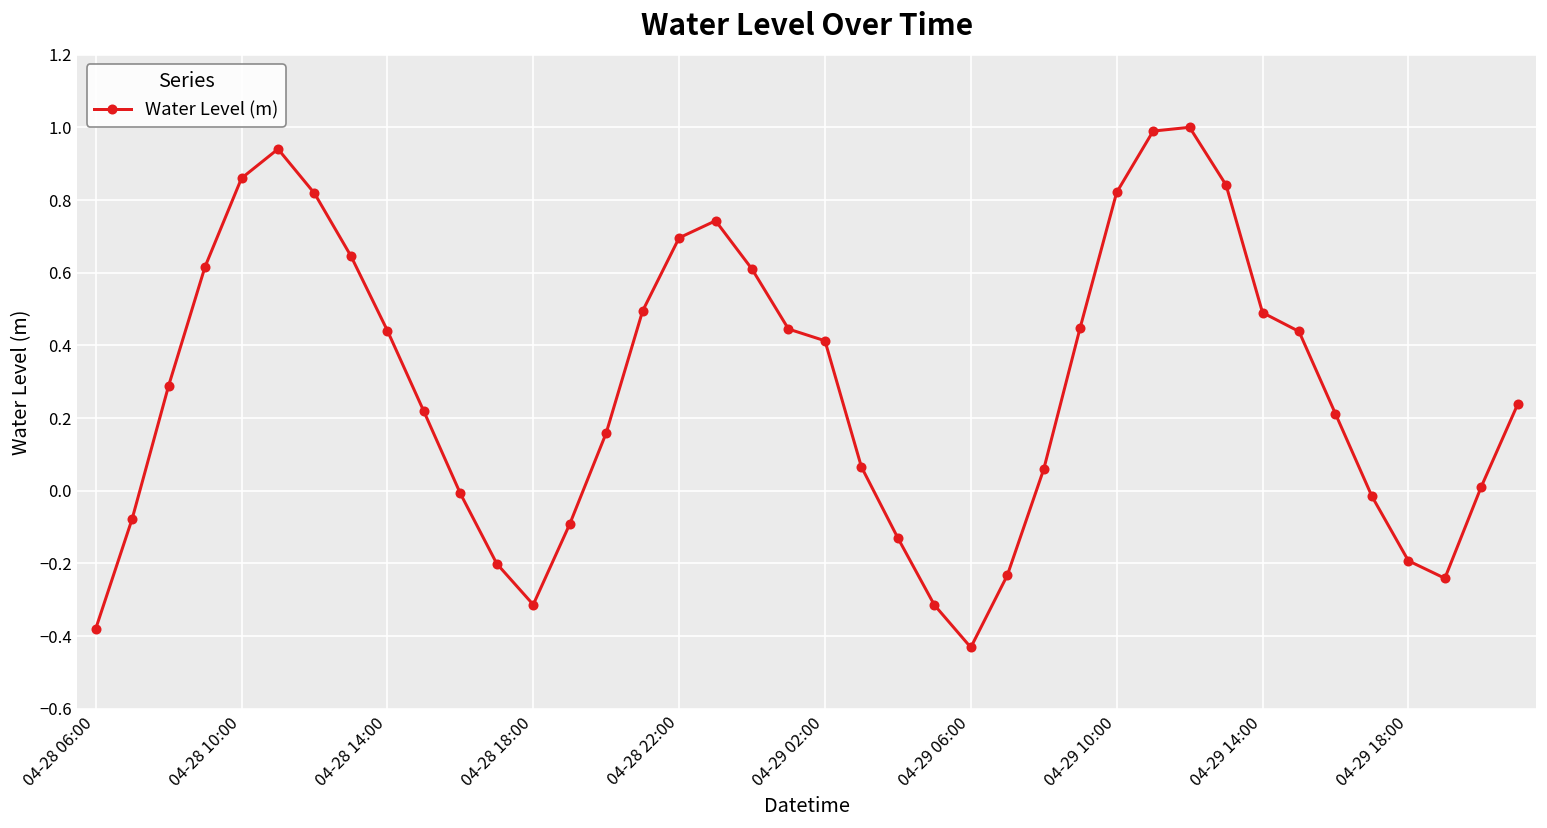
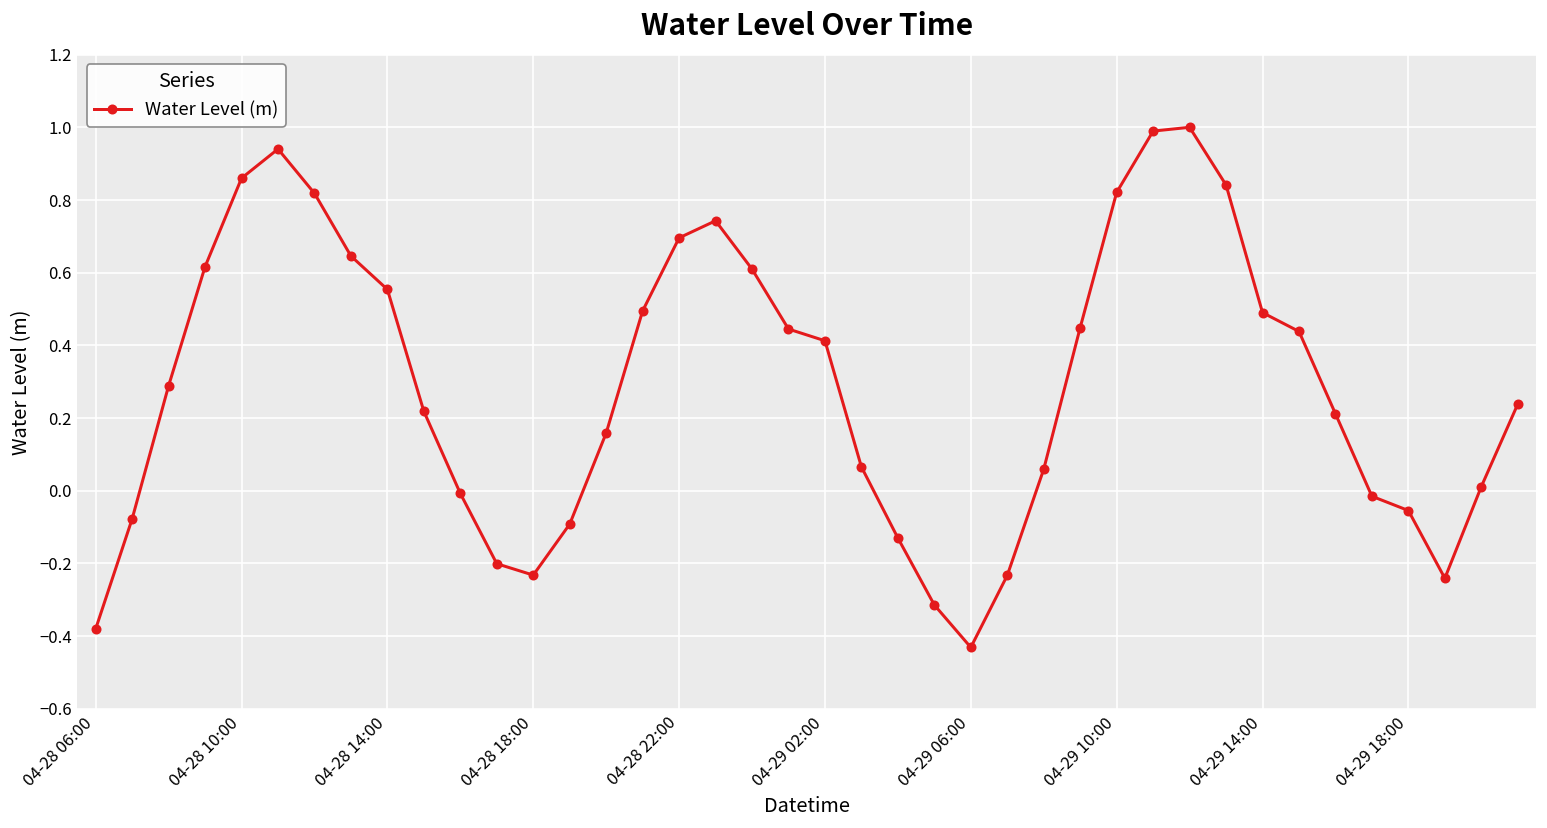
04-28 14:00: 0.44 -> 0.55
04-28 18:00: -0.31 -> -0.23
04-29 18:00: -0.19 -> -0.05
